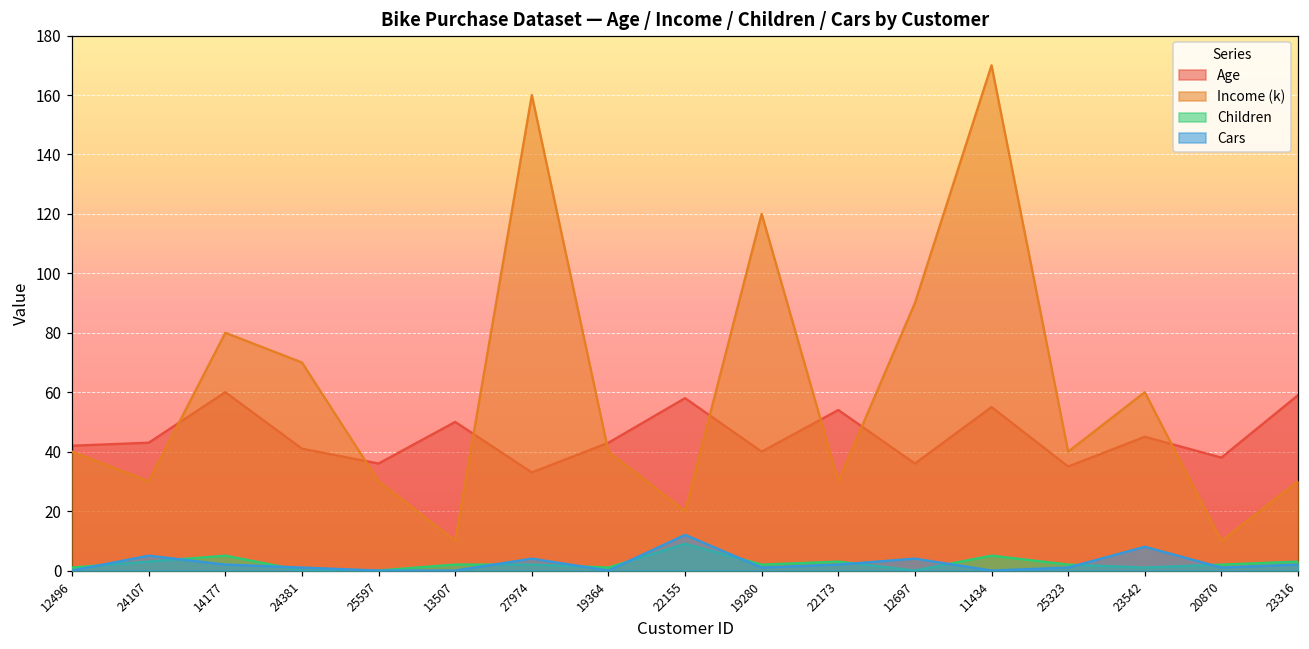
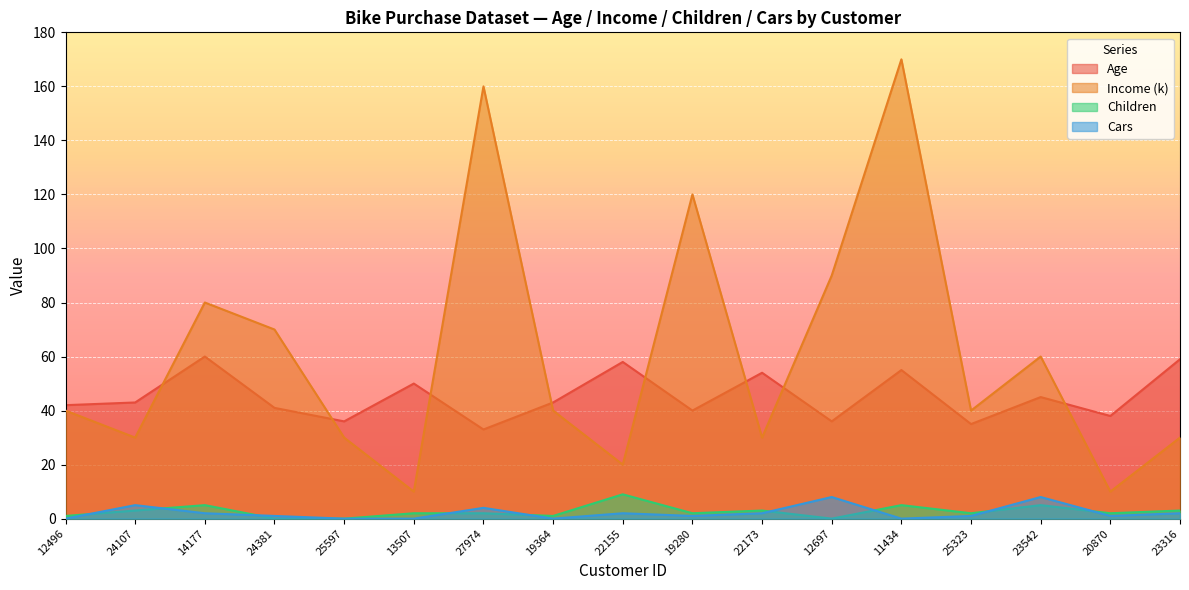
Cars, 22155: 12 -> 2
Cars, 12697: 4 -> 8
Children, 23542: 1 -> 5
